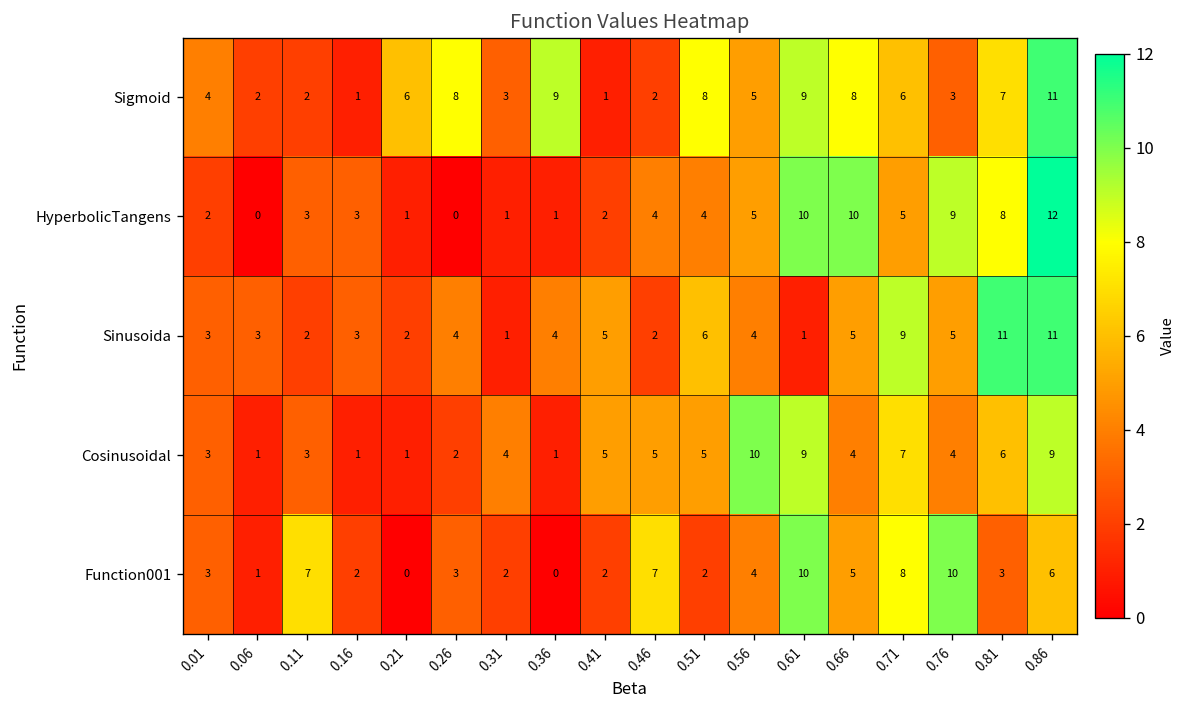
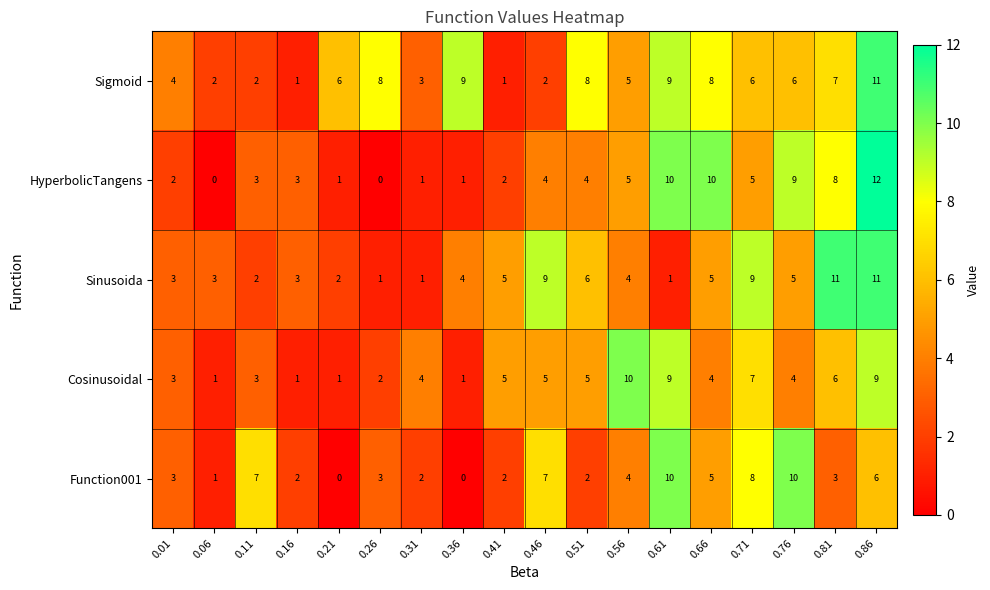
Sigmoid, 0.76: 3 -> 6
Sinusoida, 0.26: 4 -> 1
Sinusoida, 0.46: 2 -> 9
